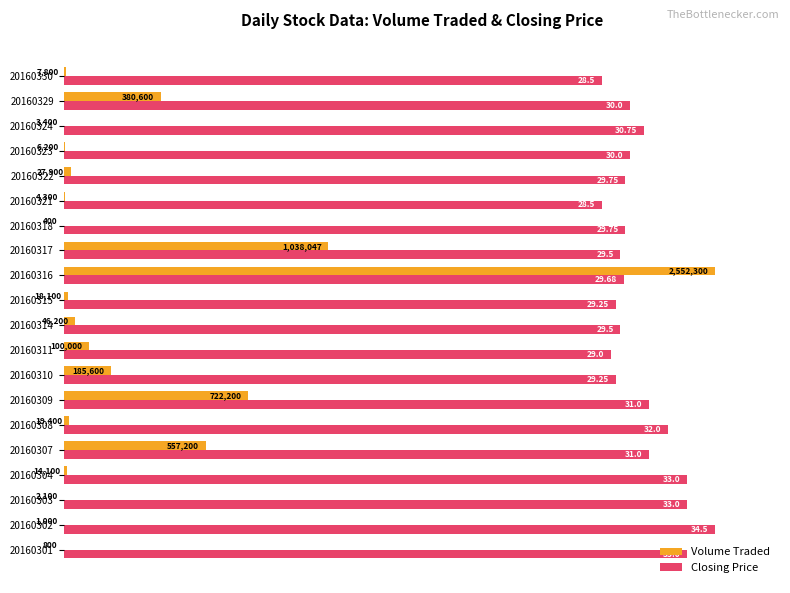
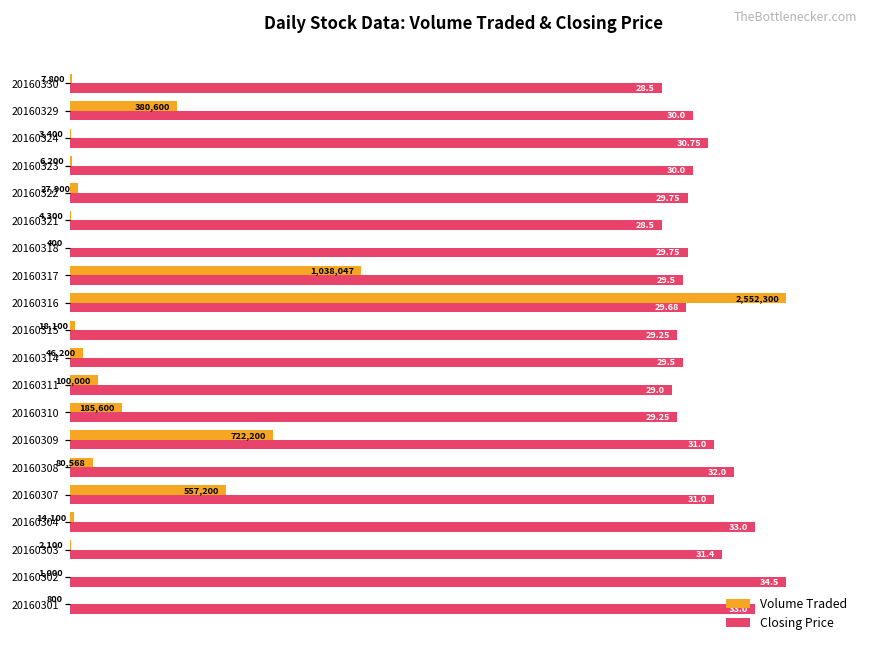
Volume Traded, 20160308: 19,400 -> 80,568
Closing Price, 20160303: 33.0 -> 31.4
